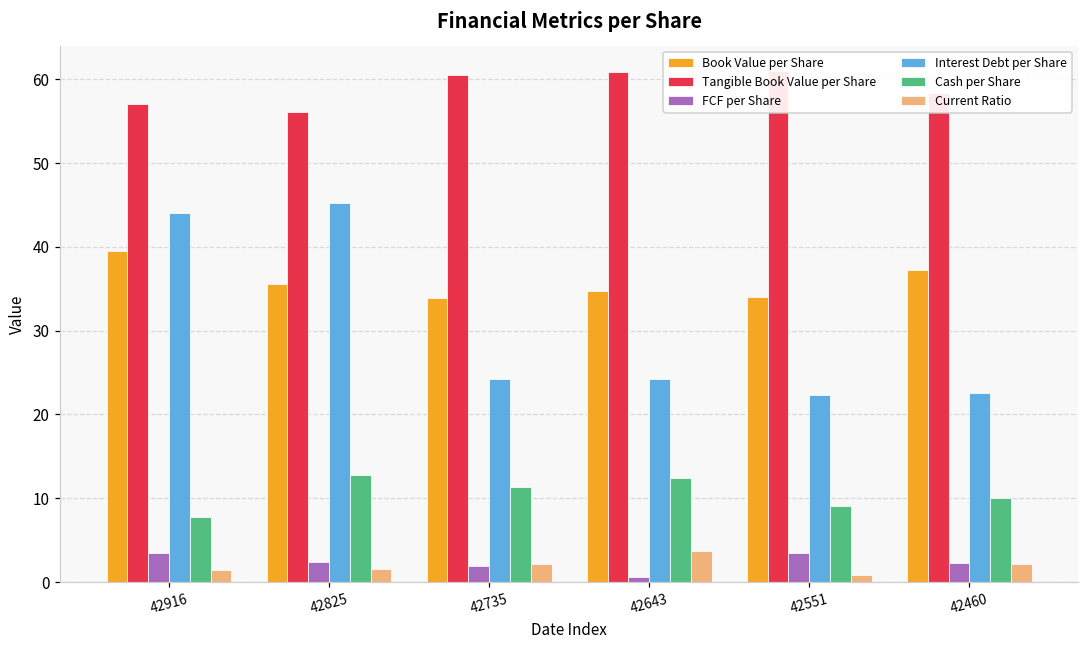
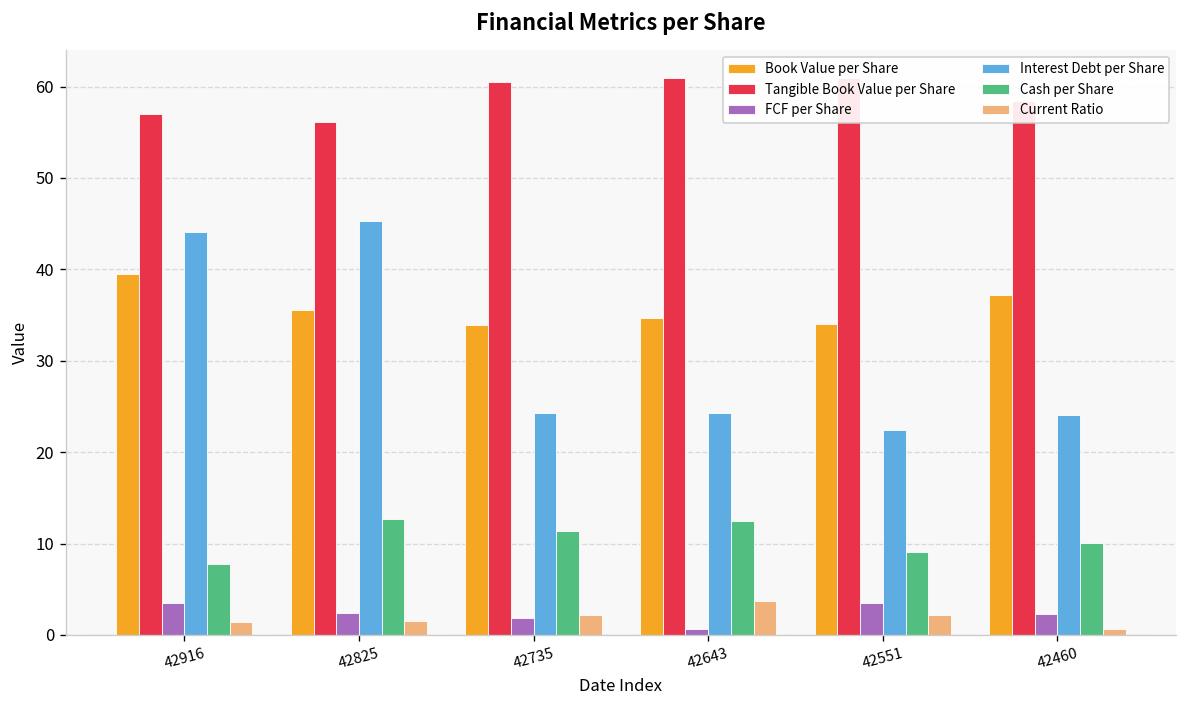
Current Ratio, 42551: 1 -> 2
Interest Debt per Share, 42460: 23 -> 24
Current Ratio, 42460: 2 -> 1
